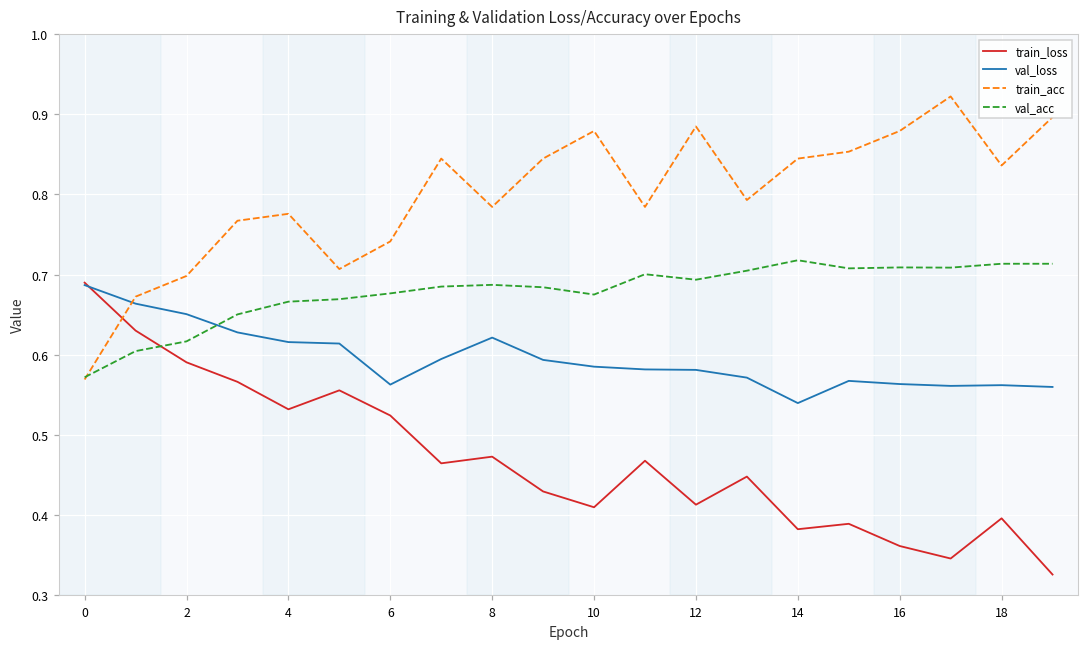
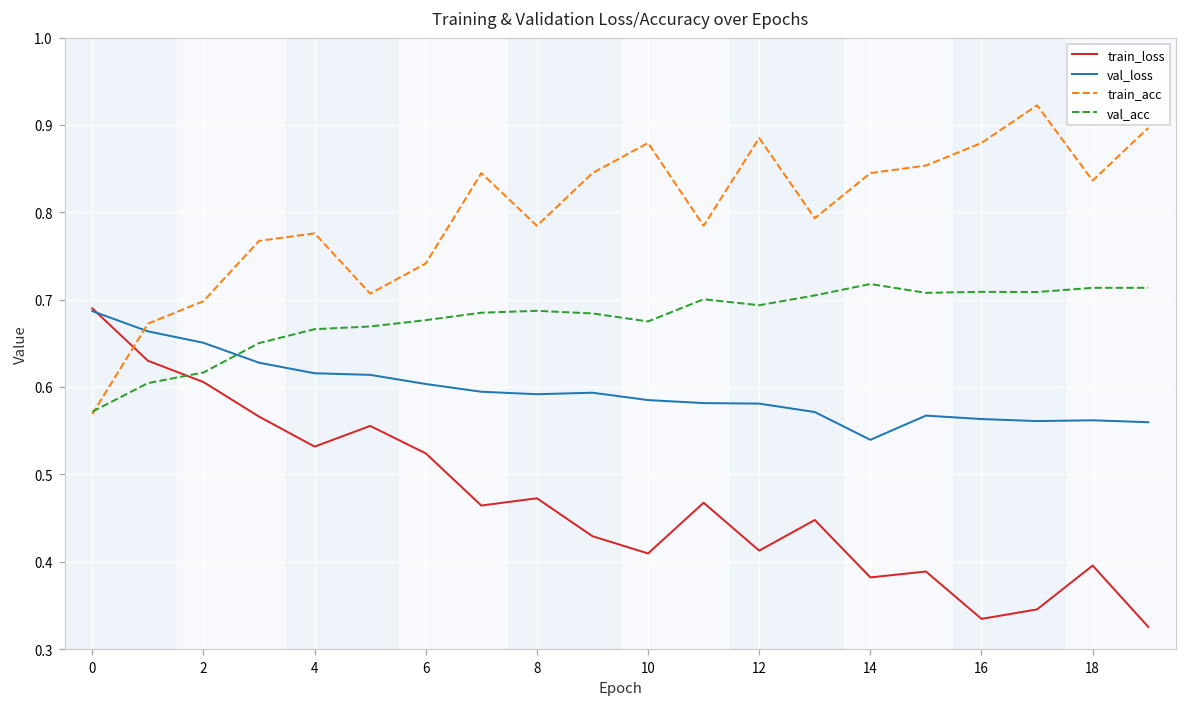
train_loss, 2: 0.59 -> 0.61
val_loss, 6: 0.56 -> 0.60
val_loss, 8: 0.62 -> 0.59
train_loss, 16: 0.36 -> 0.33
